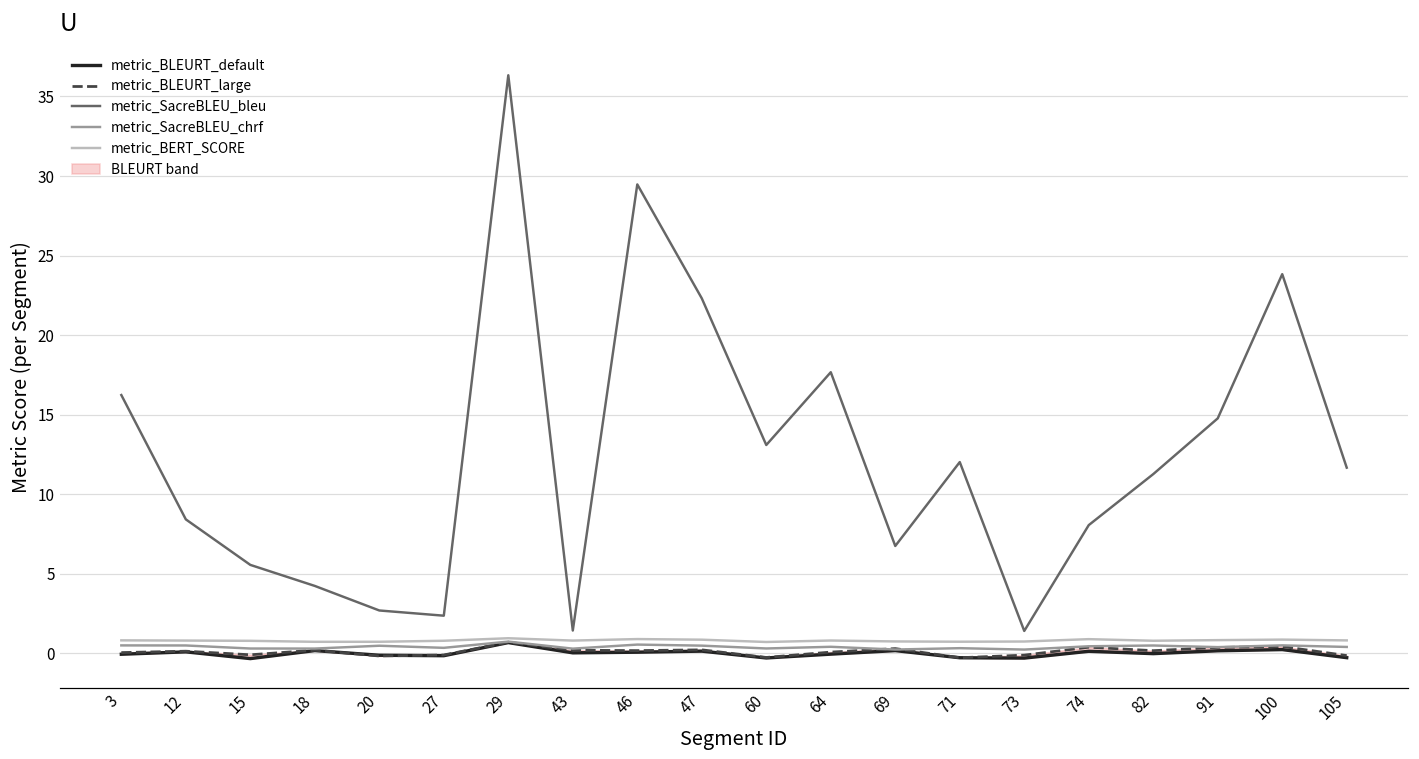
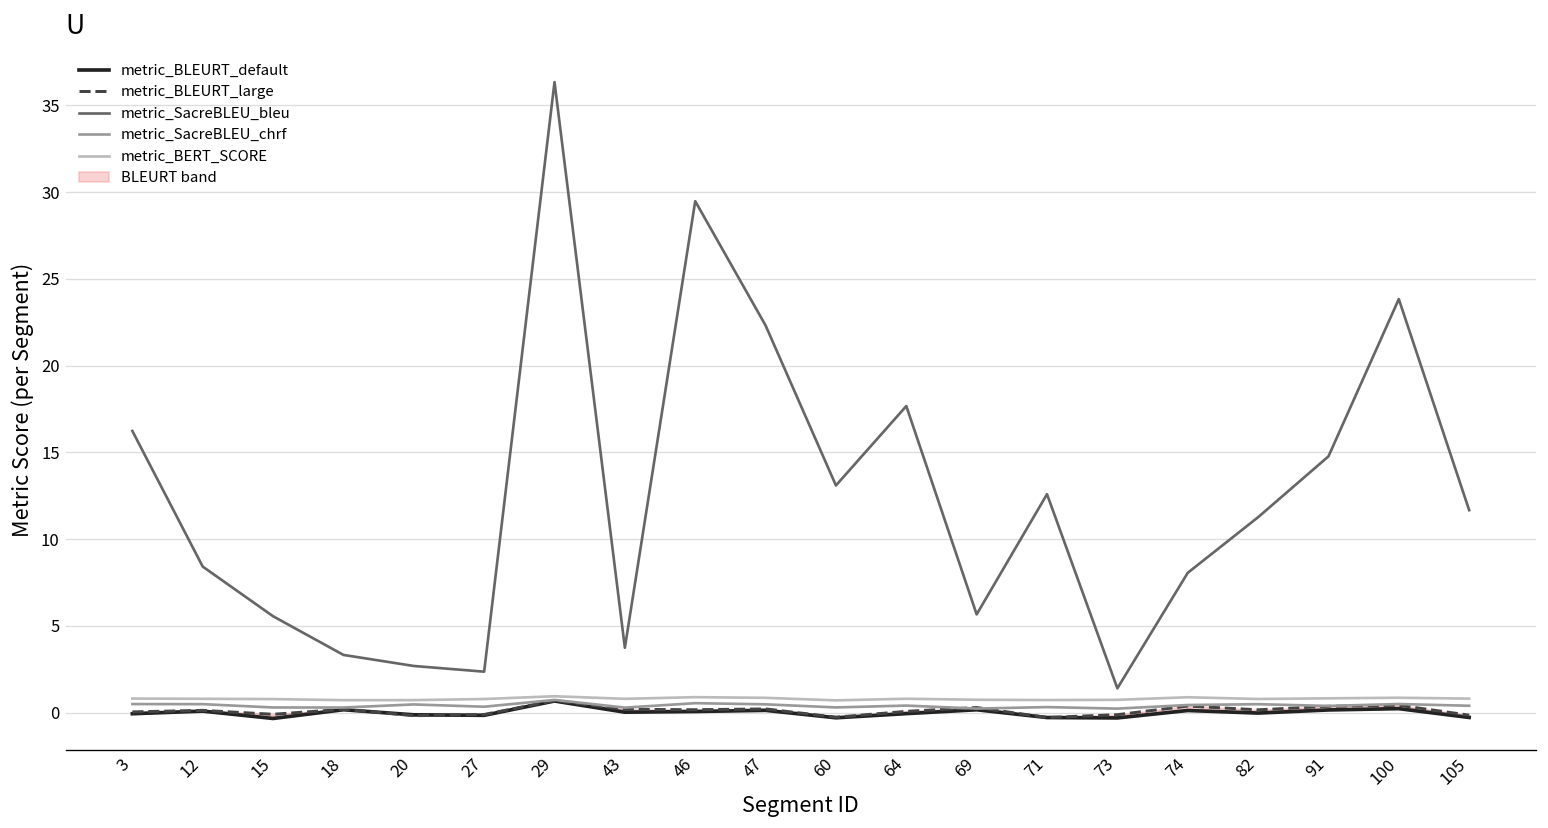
metric_SacreBLEU_bleu, 18: 4.2 -> 3.3
metric_SacreBLEU_bleu, 43: 1.4 -> 3.7
metric_SacreBLEU_bleu, 69: 6.7 -> 5.7
metric_SacreBLEU_bleu, 71: 12.0 -> 12.6
